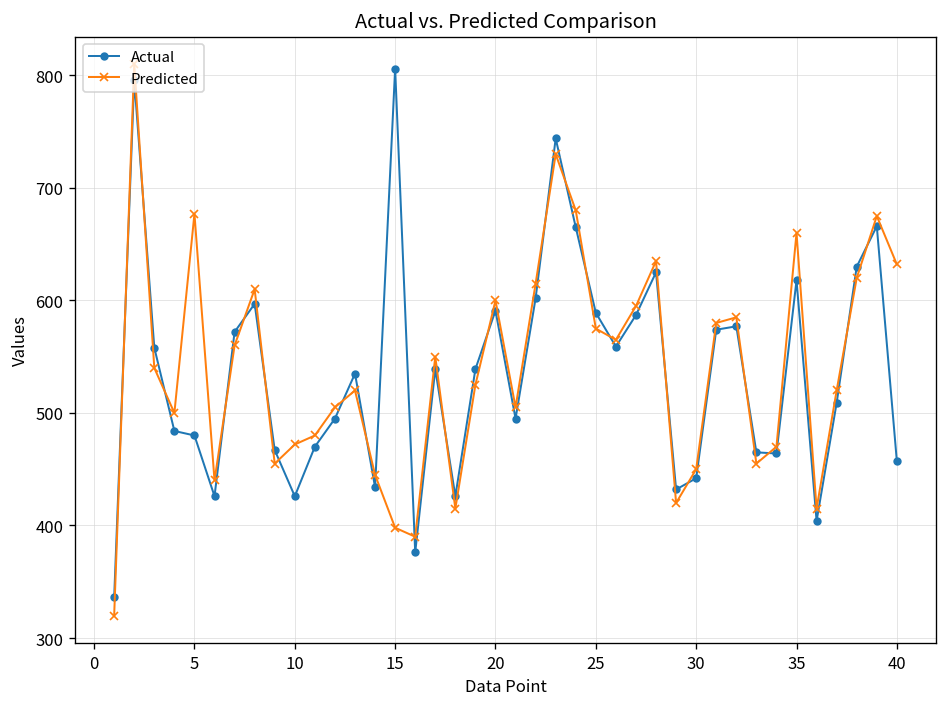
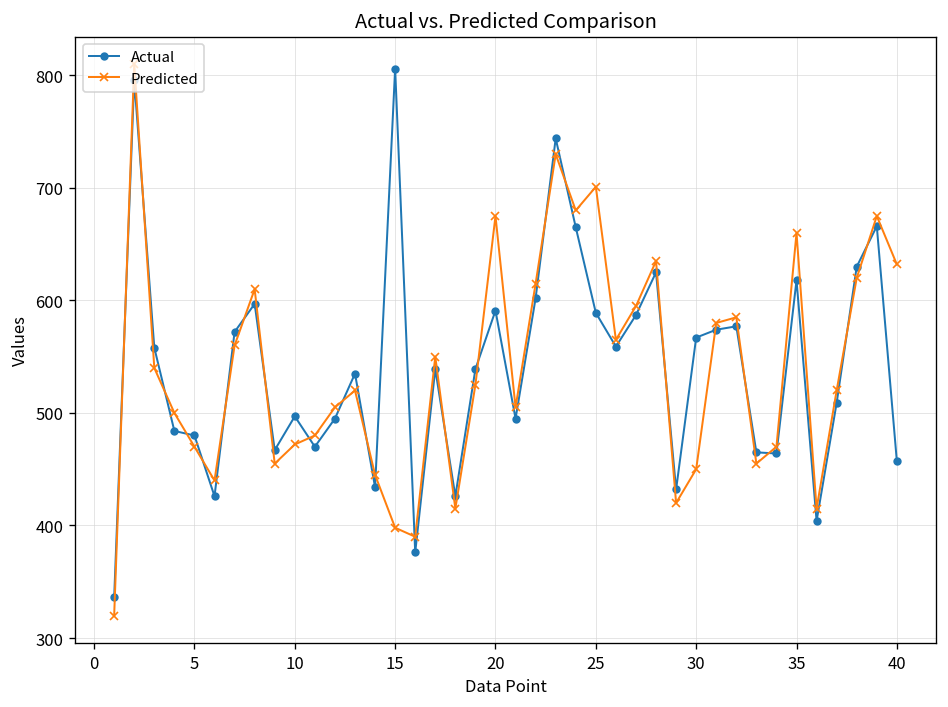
Predicted, 5: 680 -> 470
Actual, 10: 430 -> 500
Predicted, 20: 600 -> 680
Predicted, 25: 580 -> 700
Actual, 30: 440 -> 570
